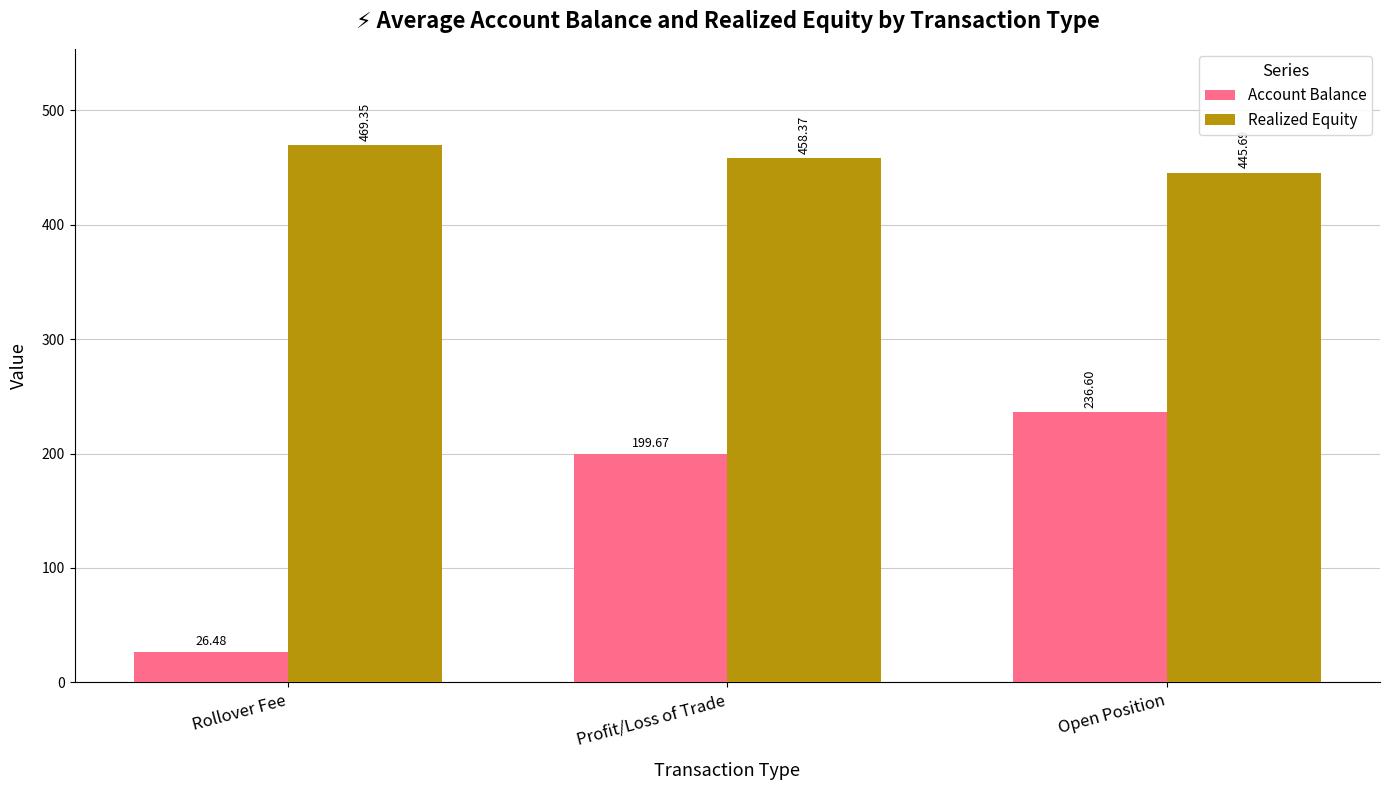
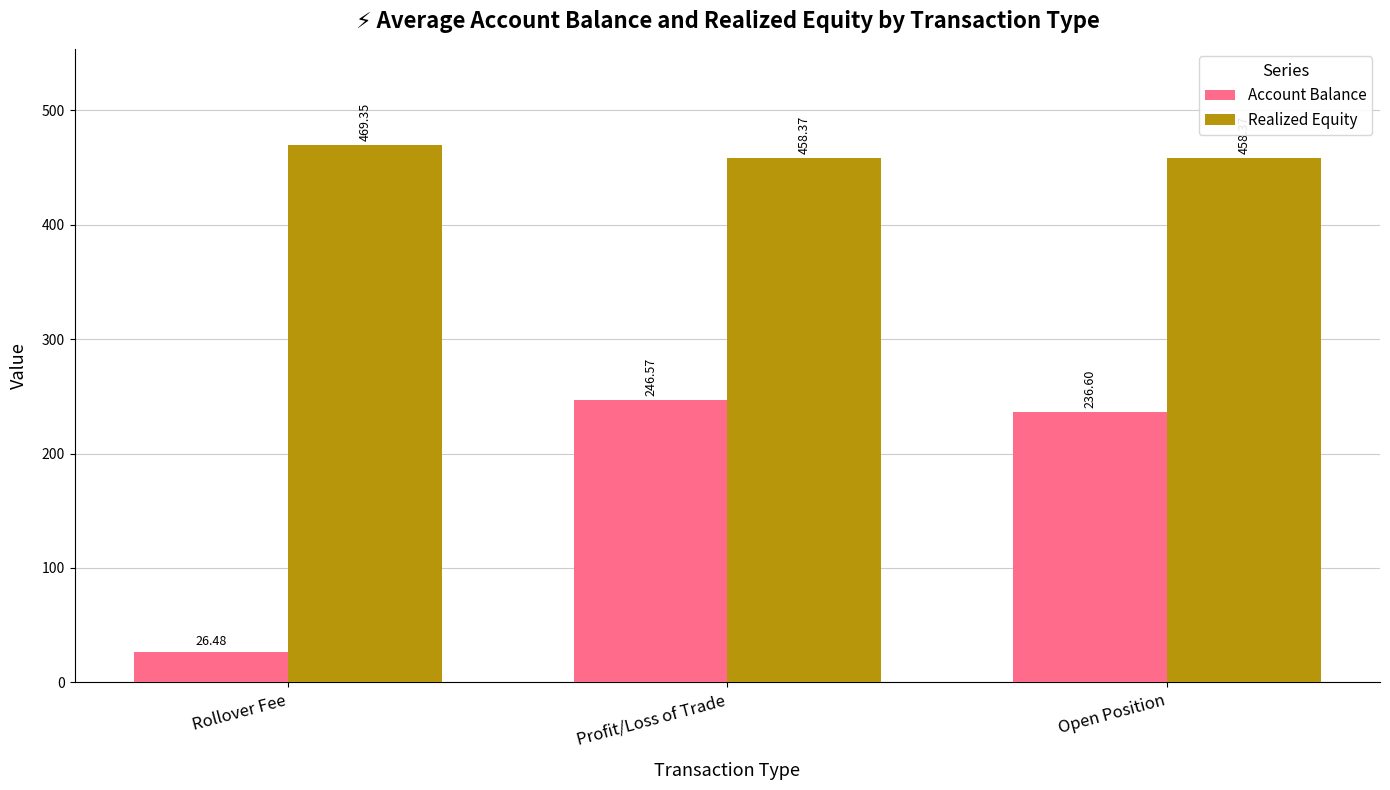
Account Balance, Profit/Loss of Trade: 199.67 -> 246.57
Realized Equity, Open Position: 446 -> 458
